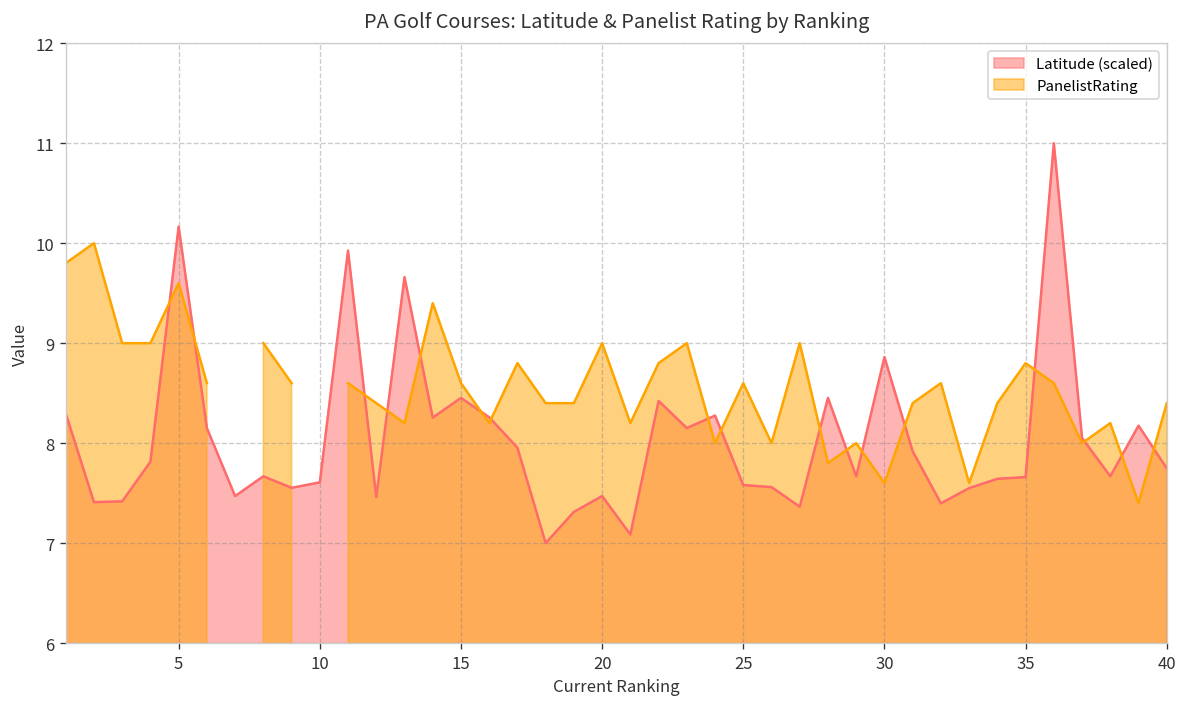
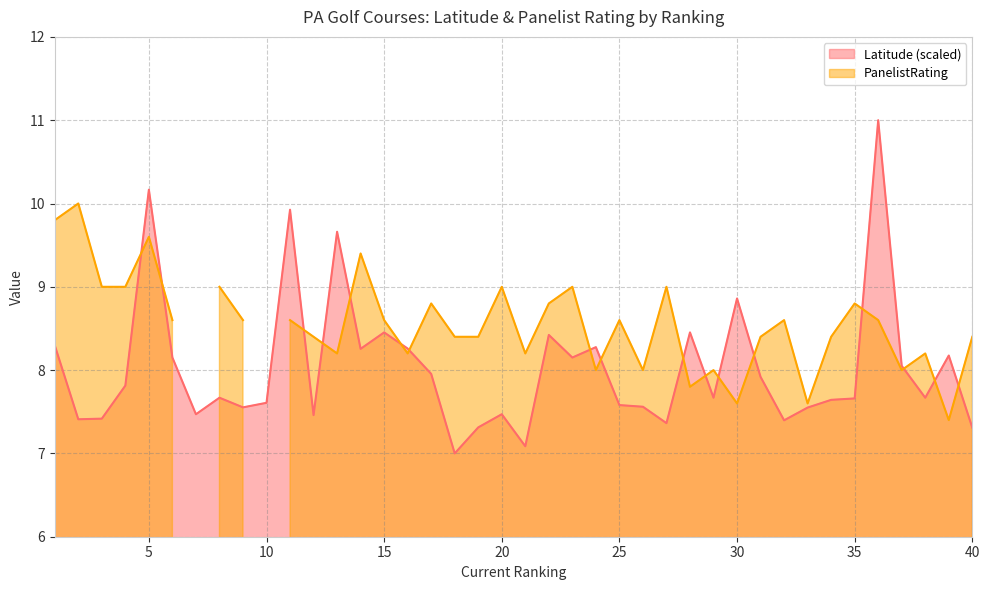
Latitude (scaled), 40: 7.7 -> 7.3
